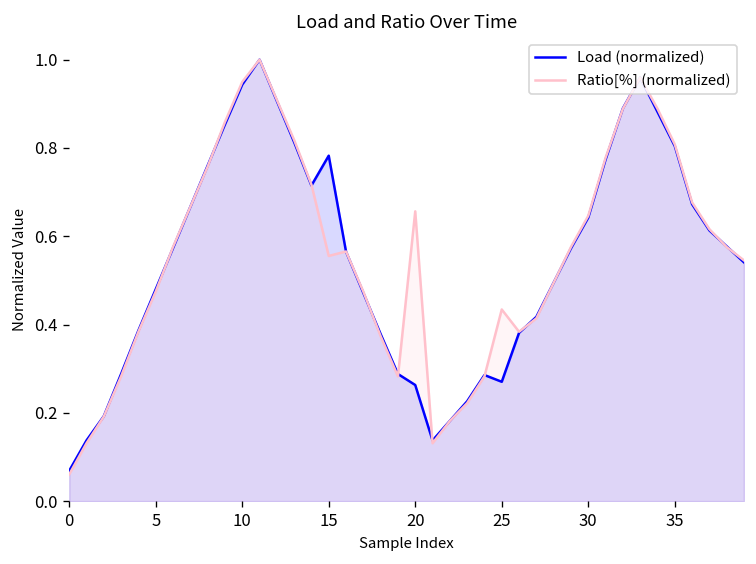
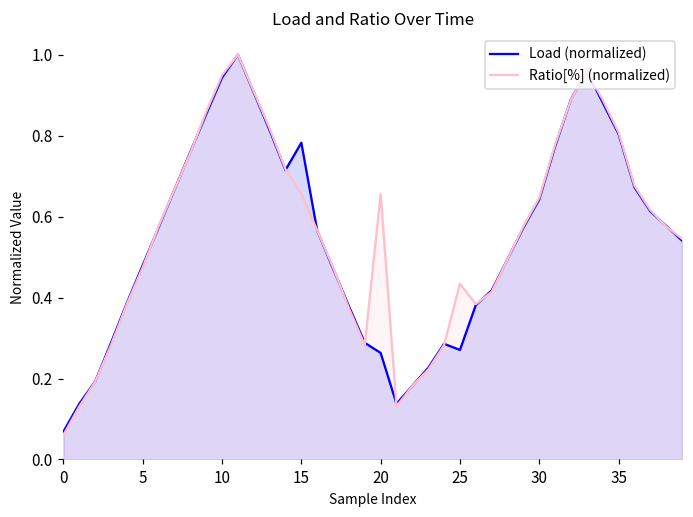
Ratio[%] (normalized), 15: 0.56 -> 0.66
